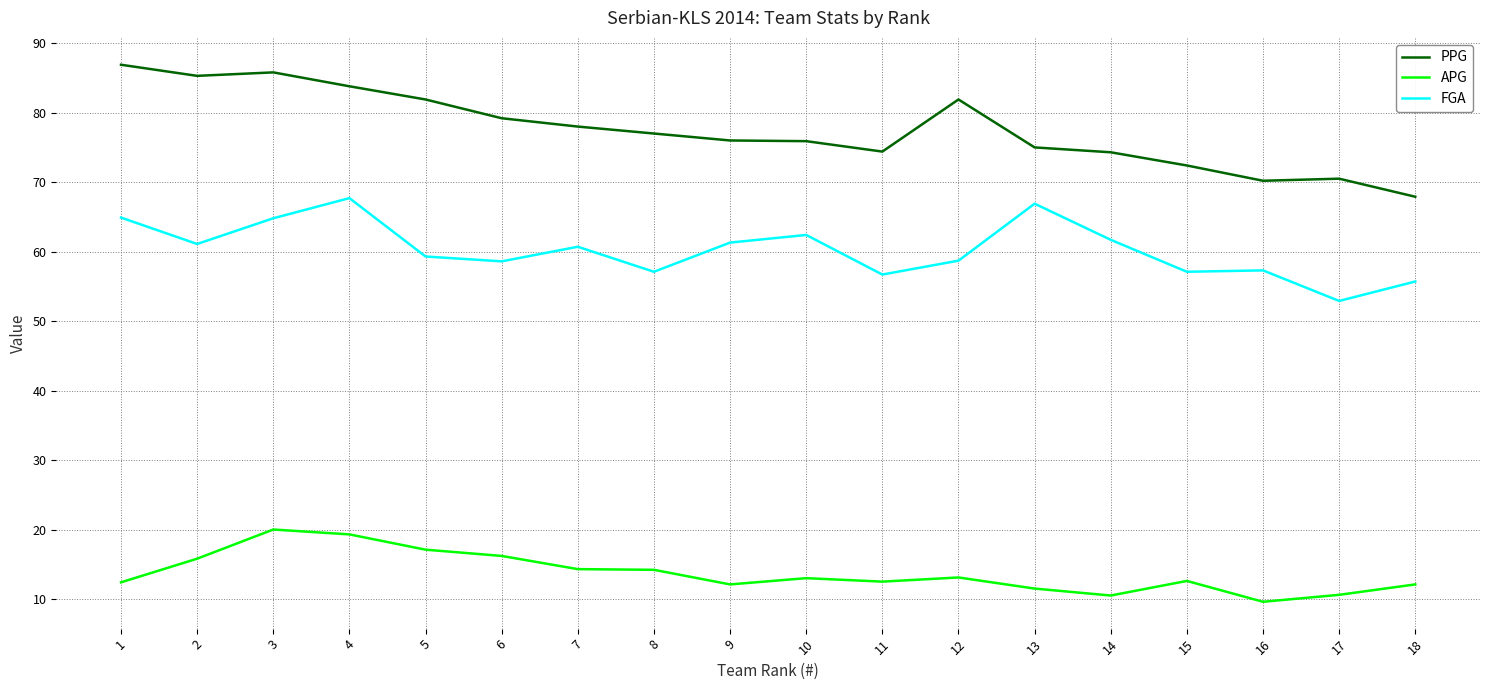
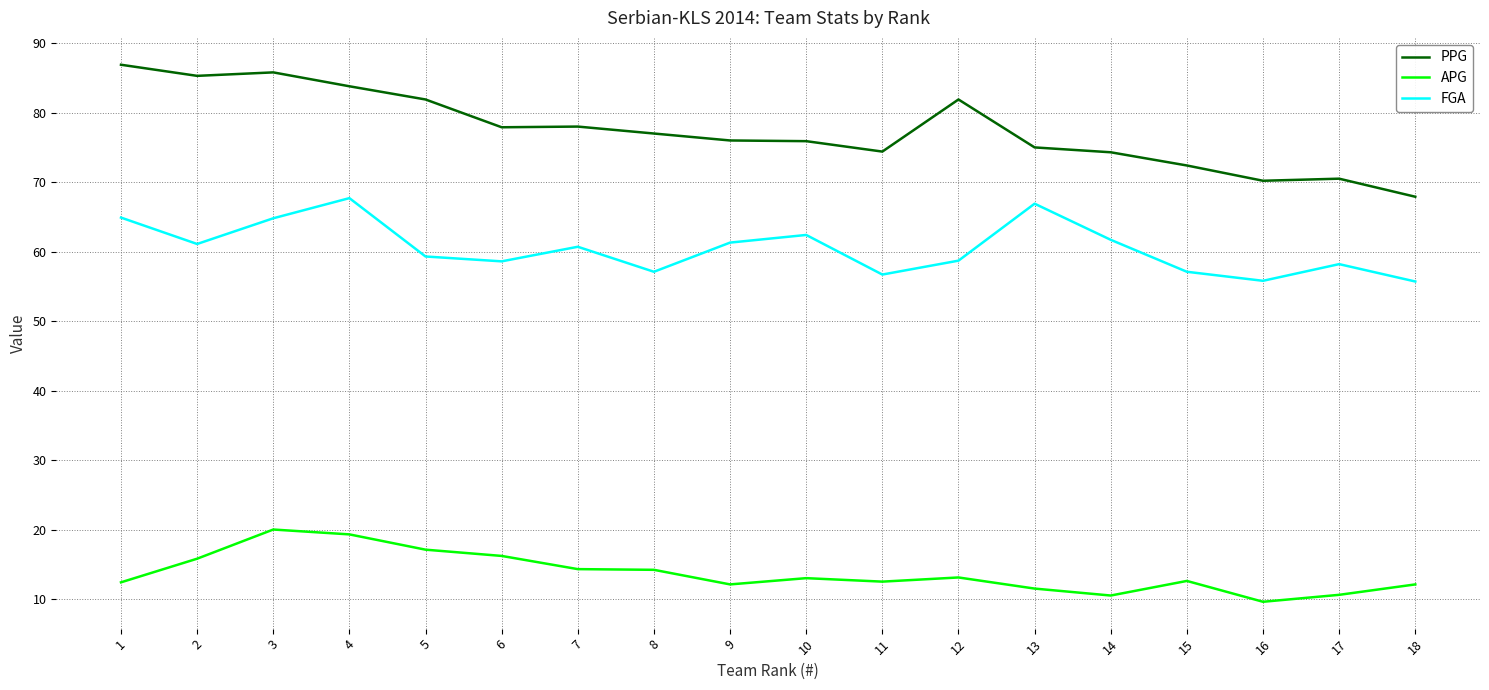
PPG, 6: 79 -> 78
FGA, 16: 57 -> 56
FGA, 17: 53 -> 58
